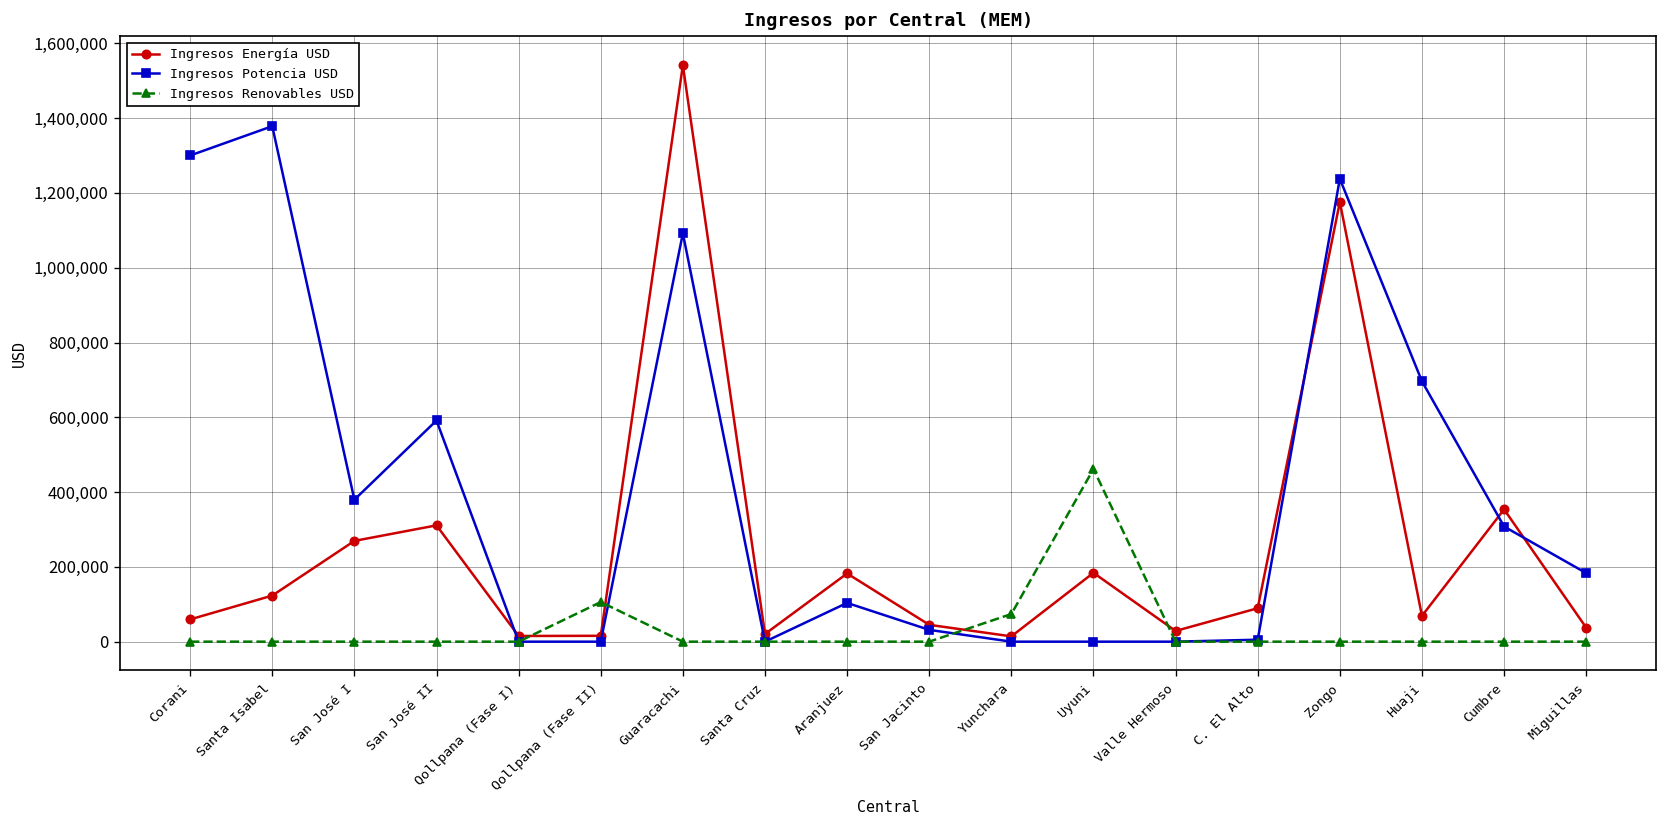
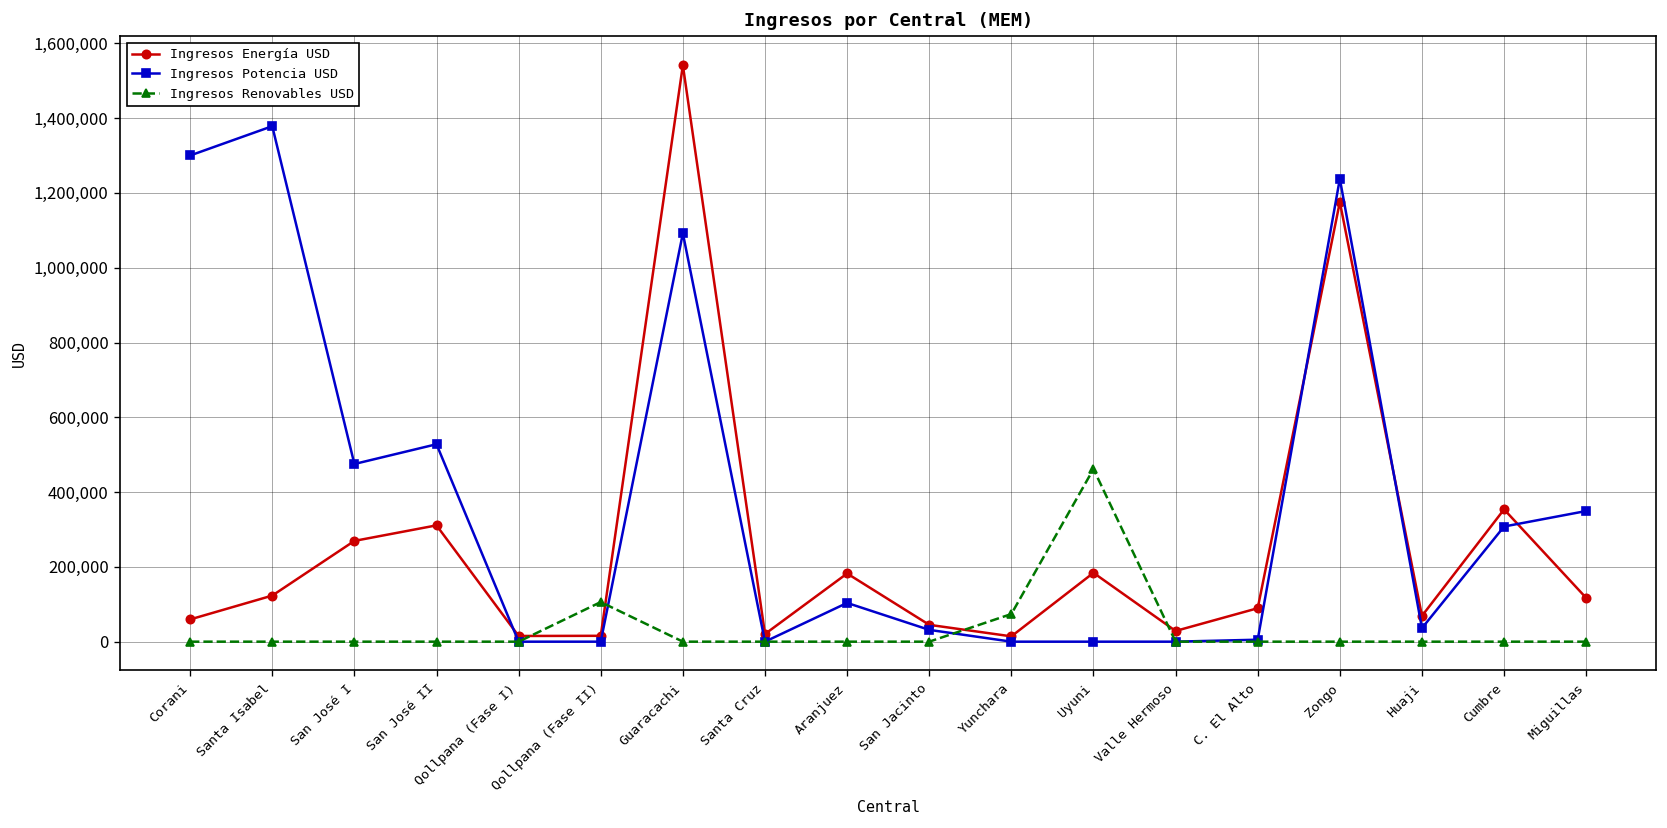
Ingresos Potencia USD, San José I: 380,000 -> 480,000
Ingresos Potencia USD, San José II: 590,000 -> 530,000
Ingresos Potencia USD, Huaji: 700,000 -> 40,000
Ingresos Energía USD, Miguillas: 40,000 -> 120,000
Ingresos Potencia USD, Miguillas: 180,000 -> 350,000
